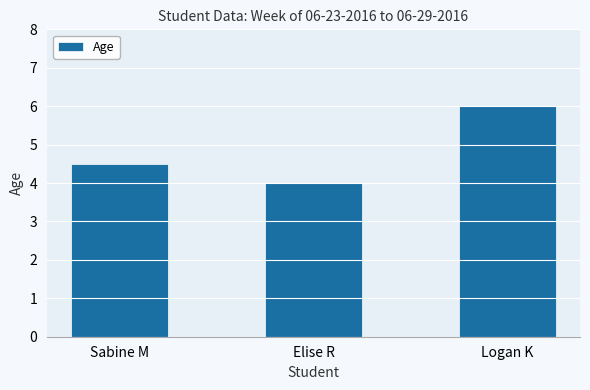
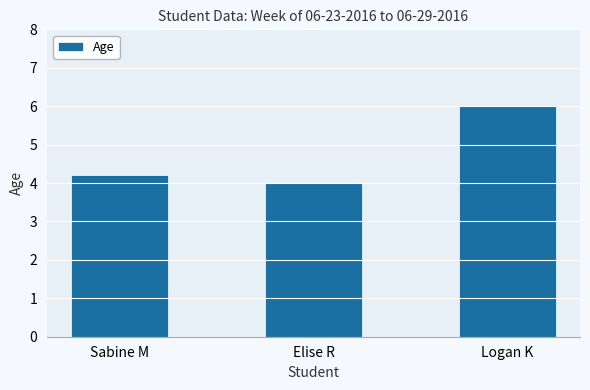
Sabine M: 4.5 -> 4.2
